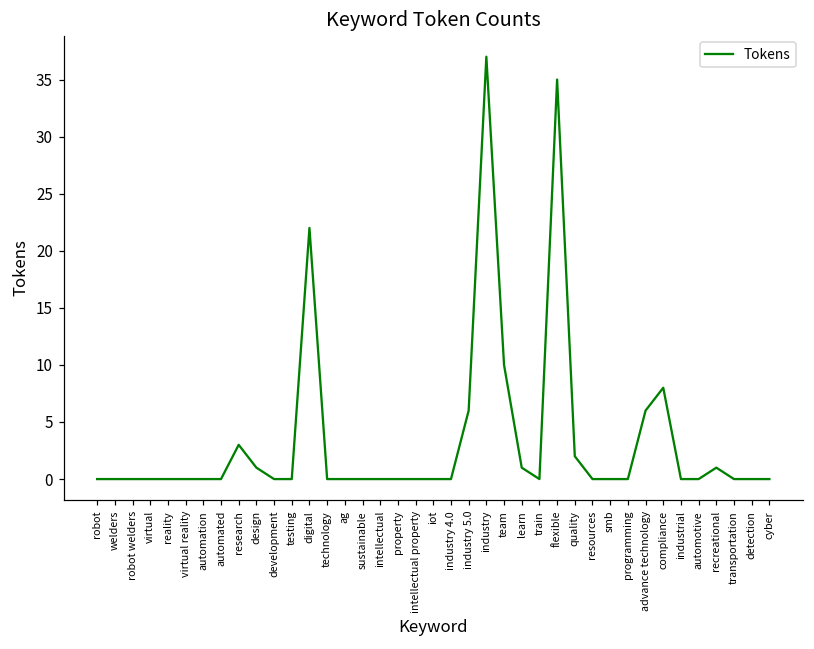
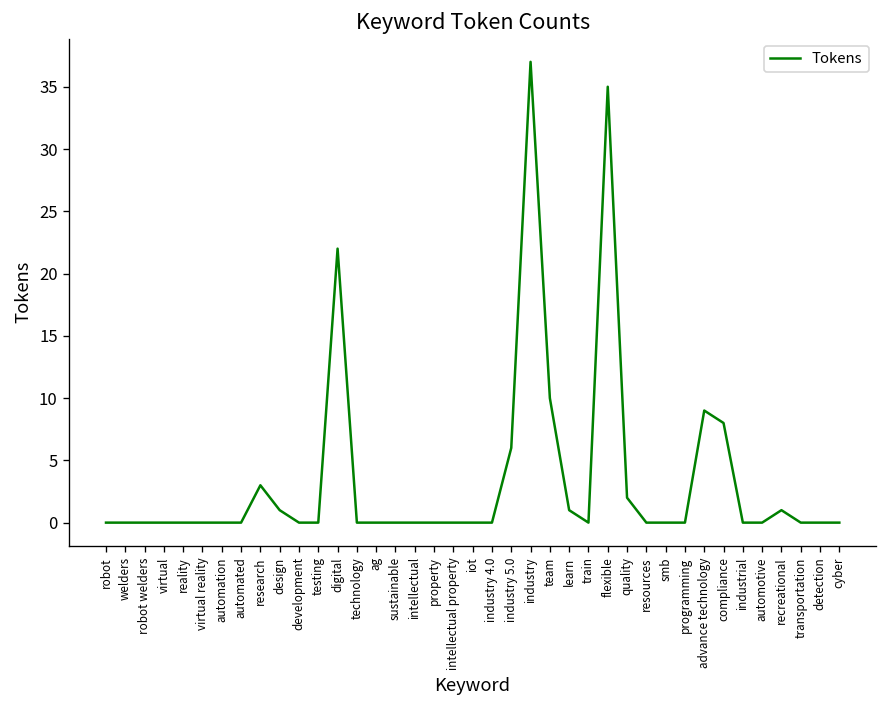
advance technology: 6 -> 9
